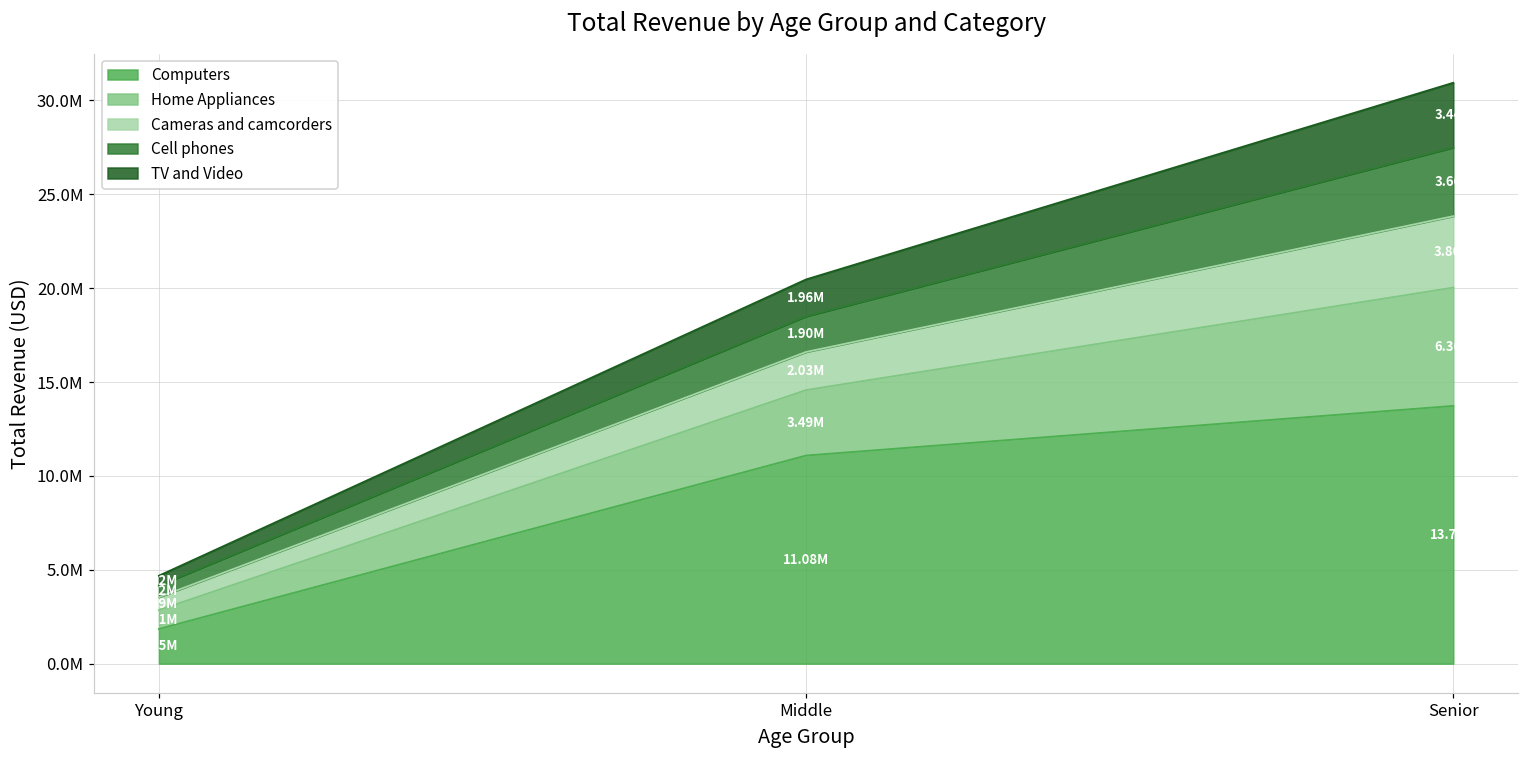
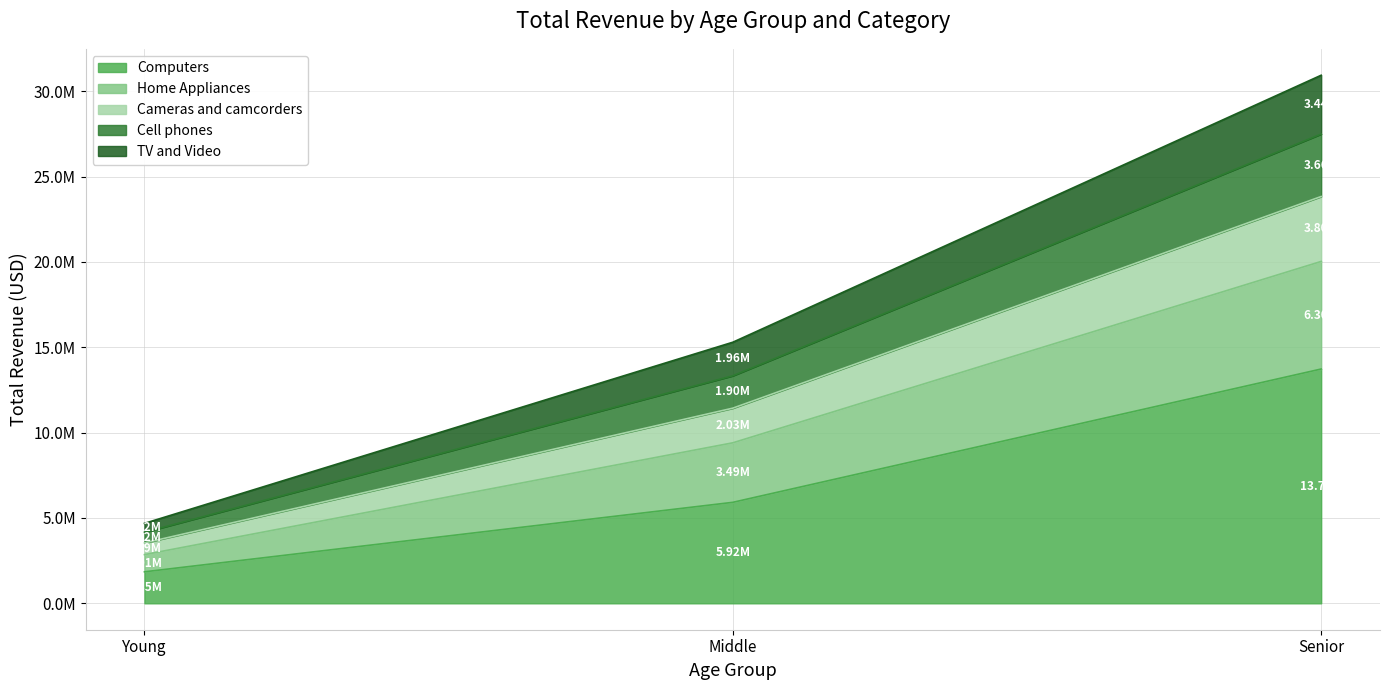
Computers, Middle: 11.08M -> 5.92M
